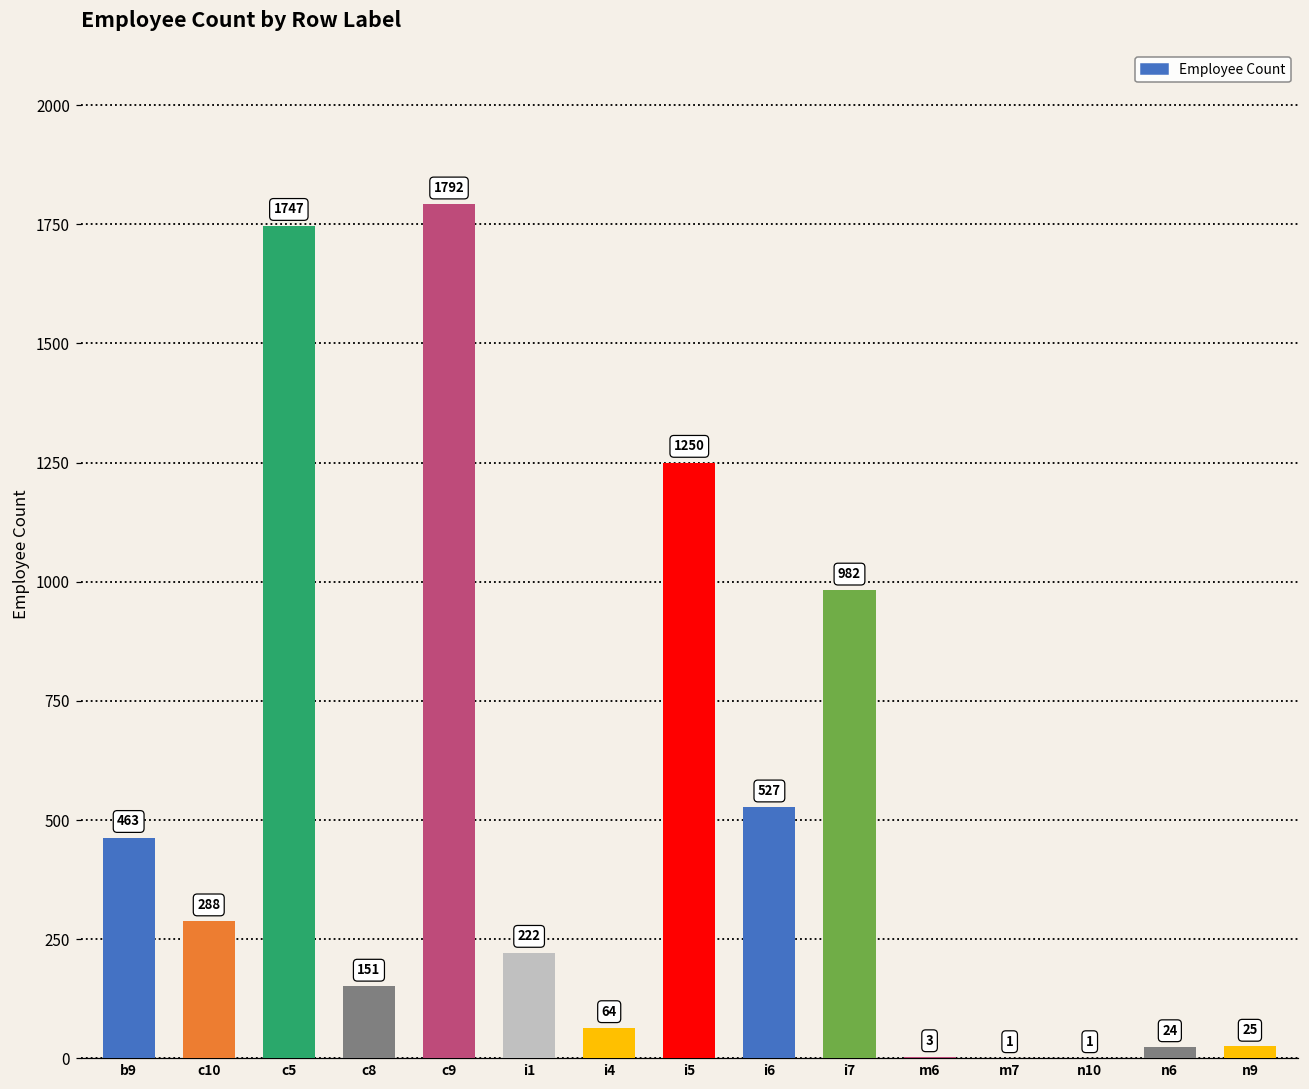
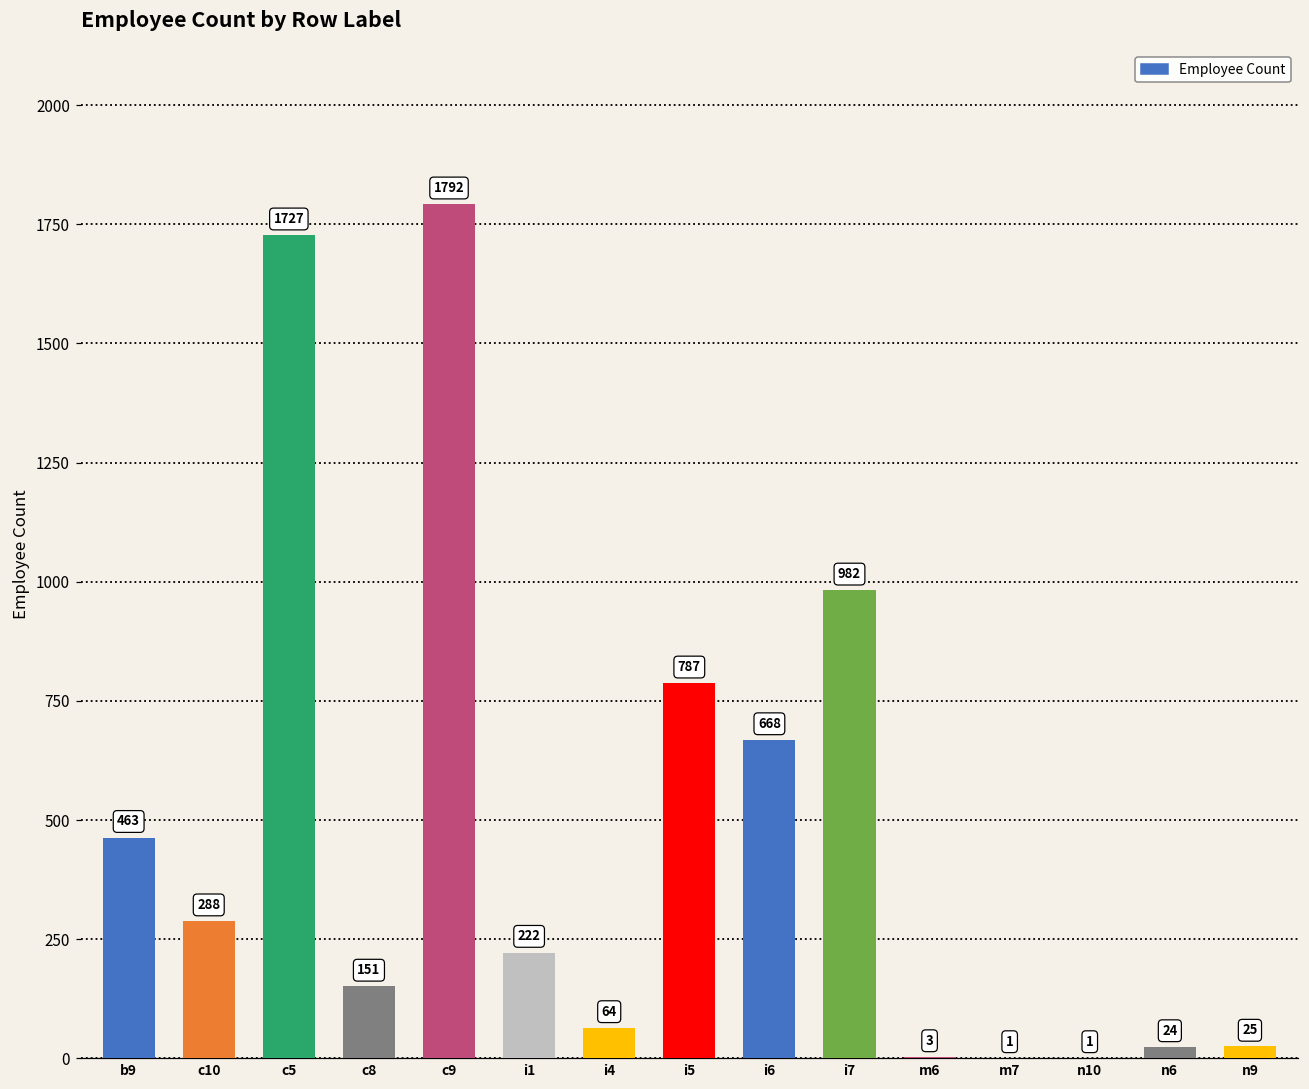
c5: 1747 -> 1727
i5: 1250 -> 787
i6: 527 -> 668
